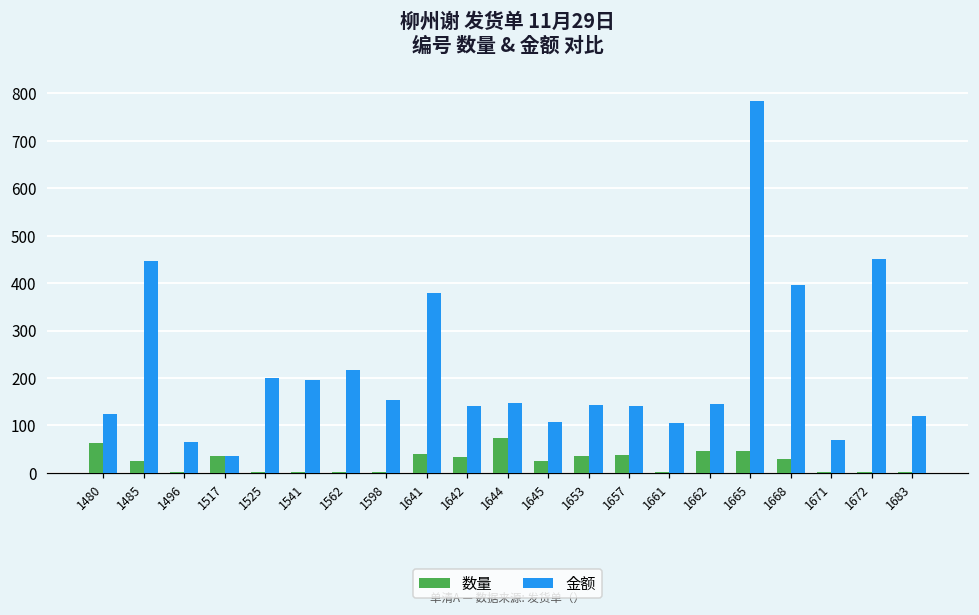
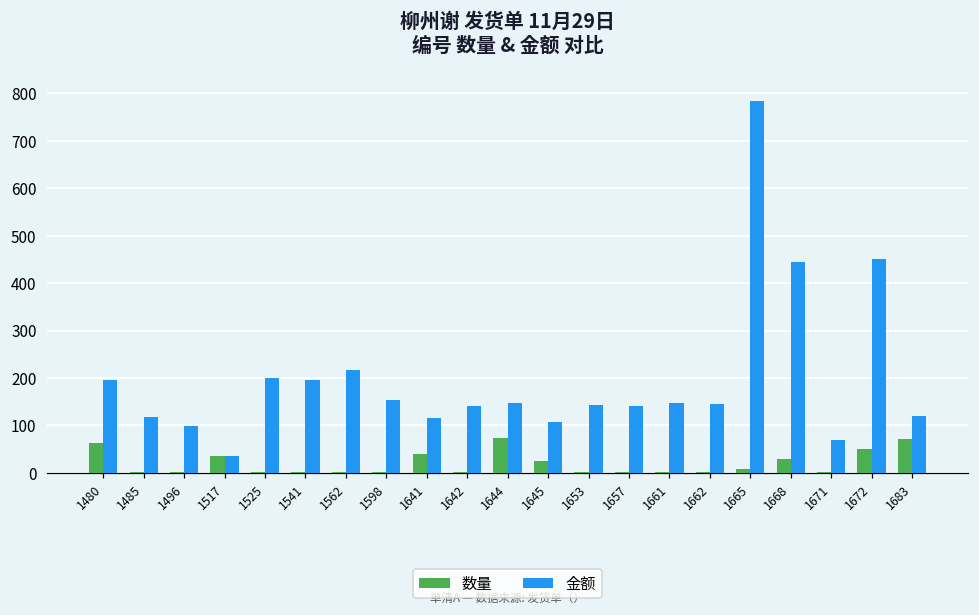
金额, 1480: 130 -> 200
数量, 1485: 30 -> 0
金额, 1485: 450 -> 120
金额, 1496: 70 -> 100
金额, 1641: 380 -> 120
数量, 1642: 30 -> 0
数量, 1653: 40 -> 0
数量, 1657: 40 -> 0
金额, 1661: 110 -> 150
数量, 1662: 50 -> 0
数量, 1665: 50 -> 10
金额, 1668: 400 -> 440
数量, 1672: 0 -> 50
数量, 1683: 0 -> 70
